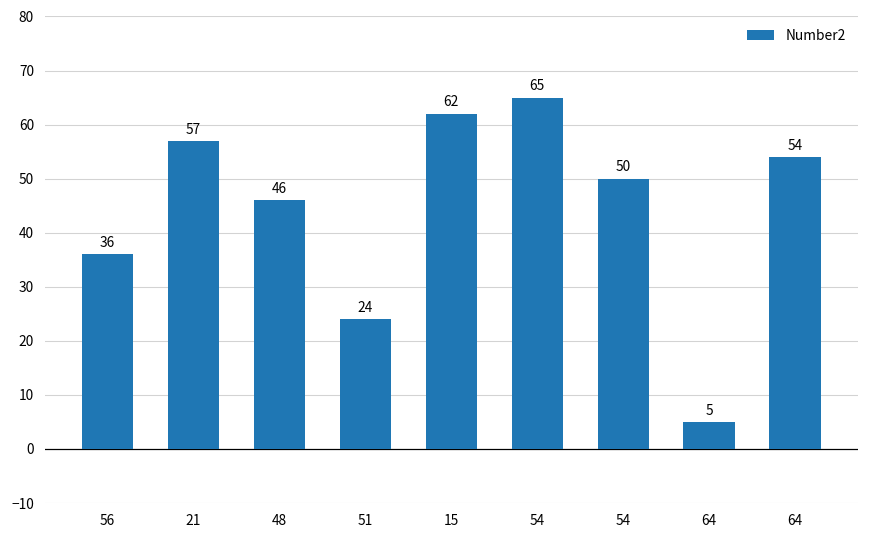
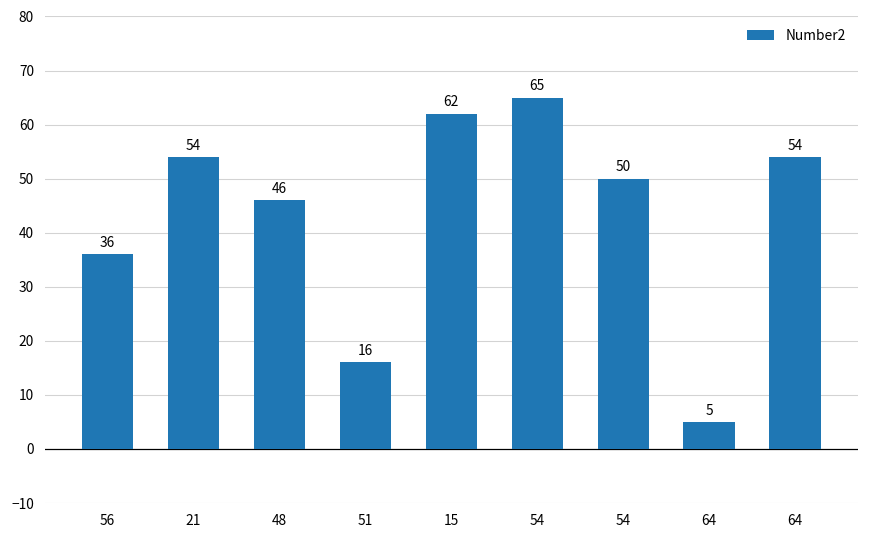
21: 57 -> 54
51: 24 -> 16
